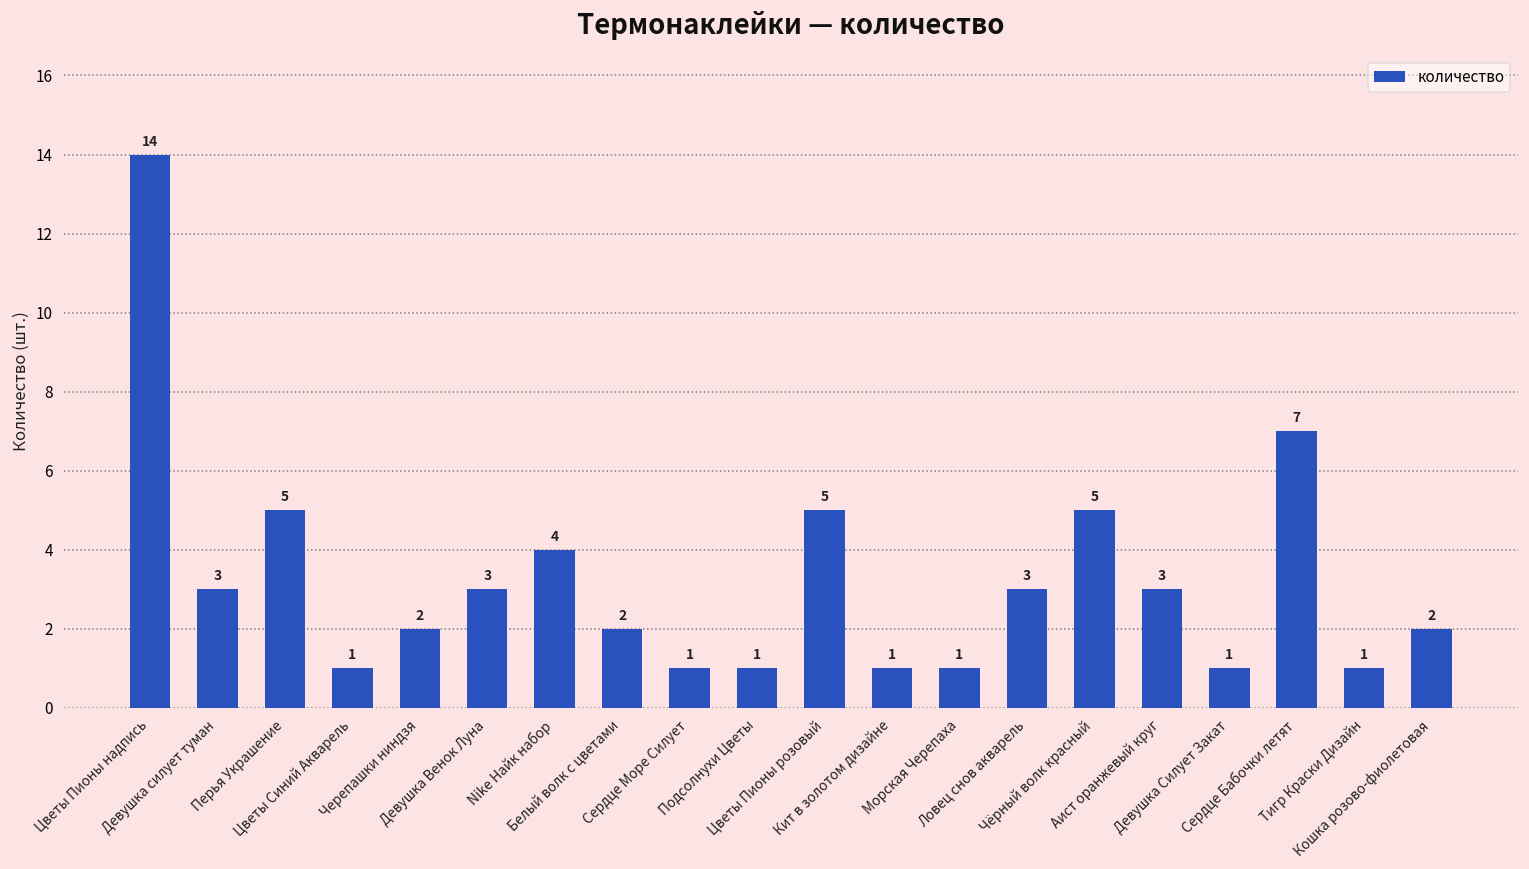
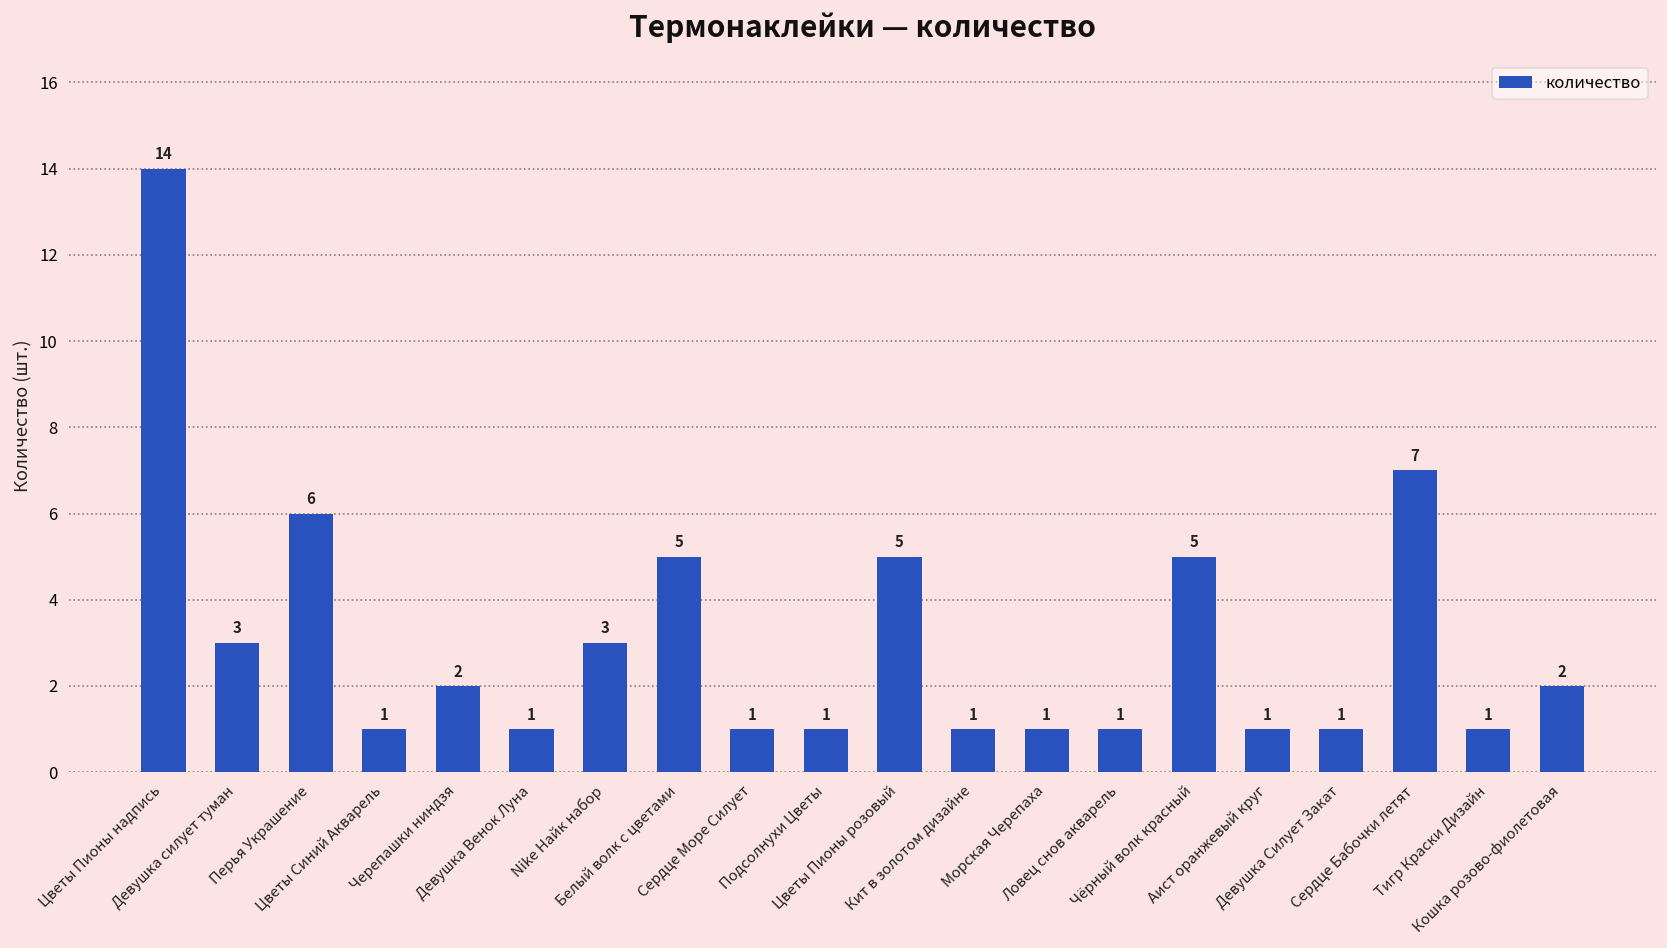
Перья Украшение: 5 -> 6
Девушка Венок Луна: 3 -> 1
Nike Найк набор: 4 -> 3
Белый волк с цветами: 2 -> 5
Ловец снов акварель: 3 -> 1
Аист оранжевый круг: 3 -> 1
